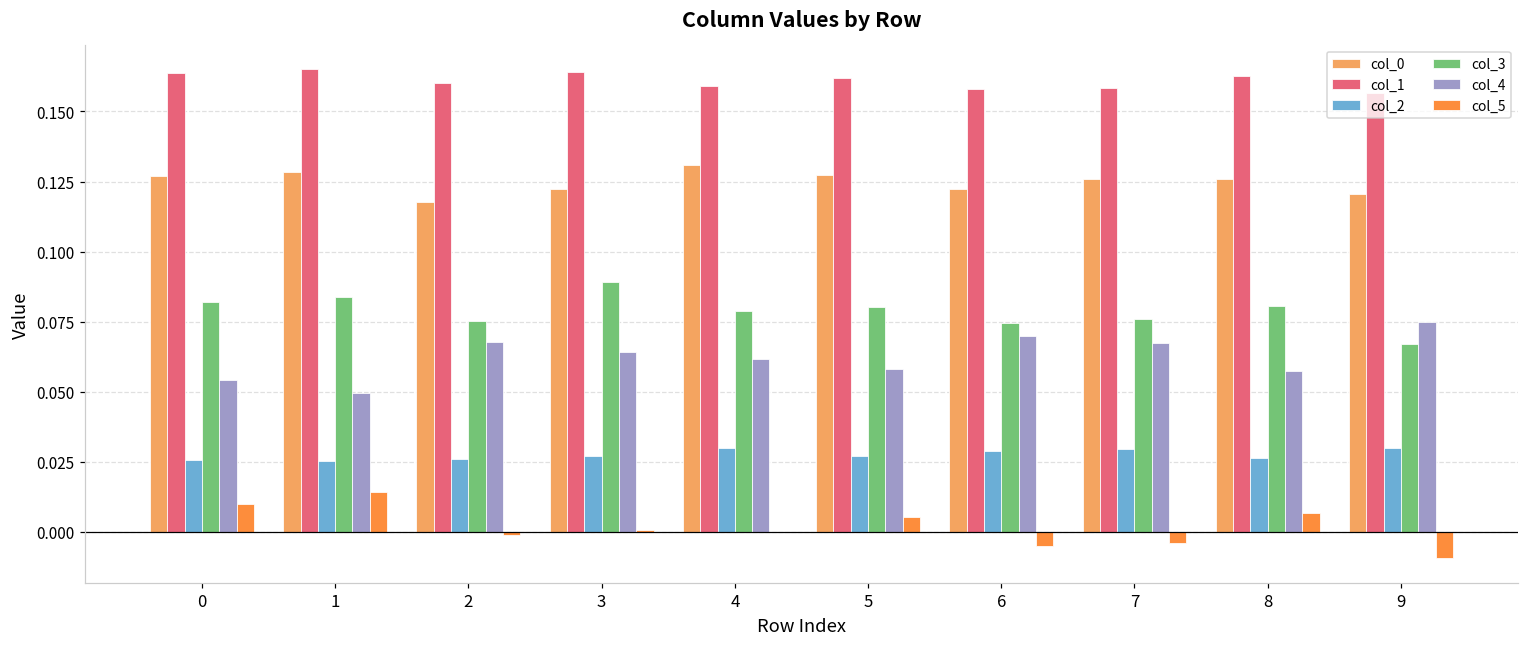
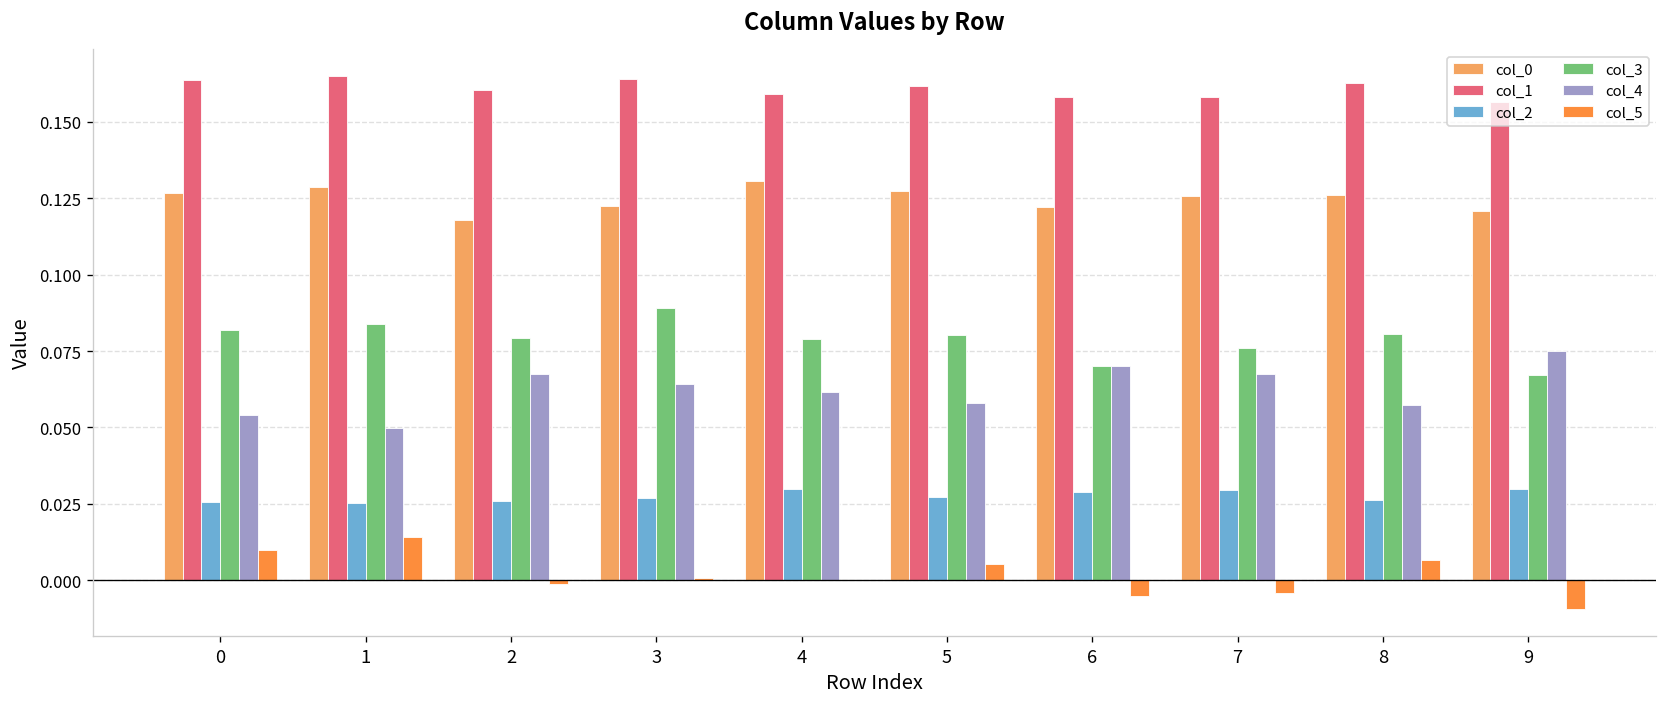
col_3, 2: 0.075 -> 0.079
col_3, 6: 0.075 -> 0.070
